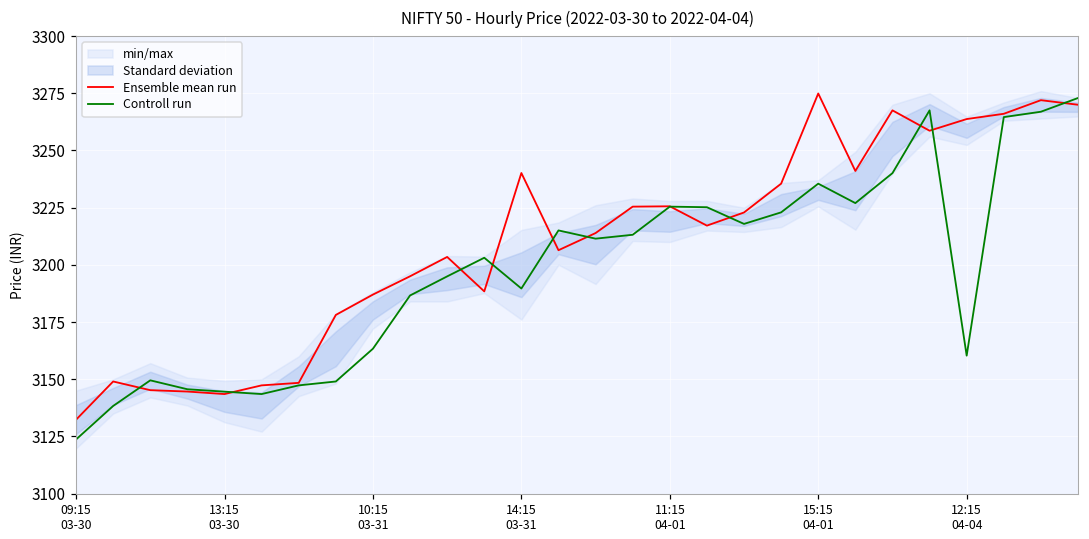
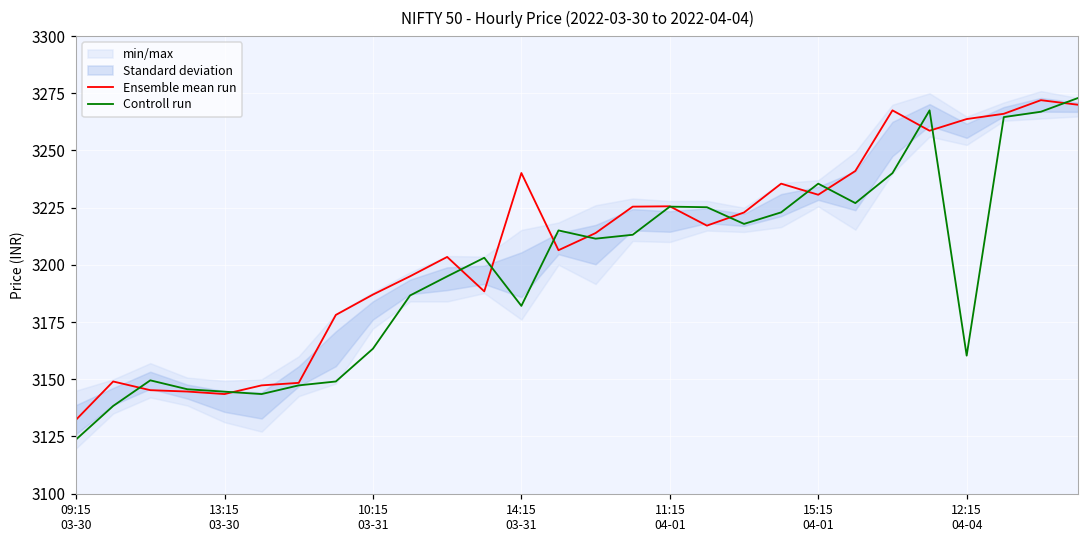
Controll run, 14:15 03-31: 3190 -> 3182
Ensemble mean run, 15:15 04-01: 3275 -> 3231
